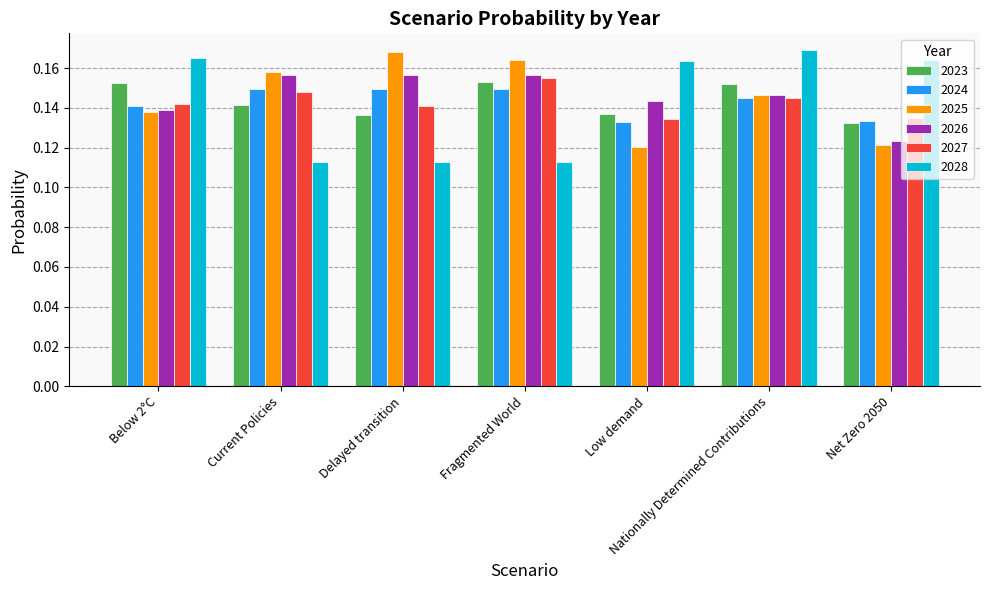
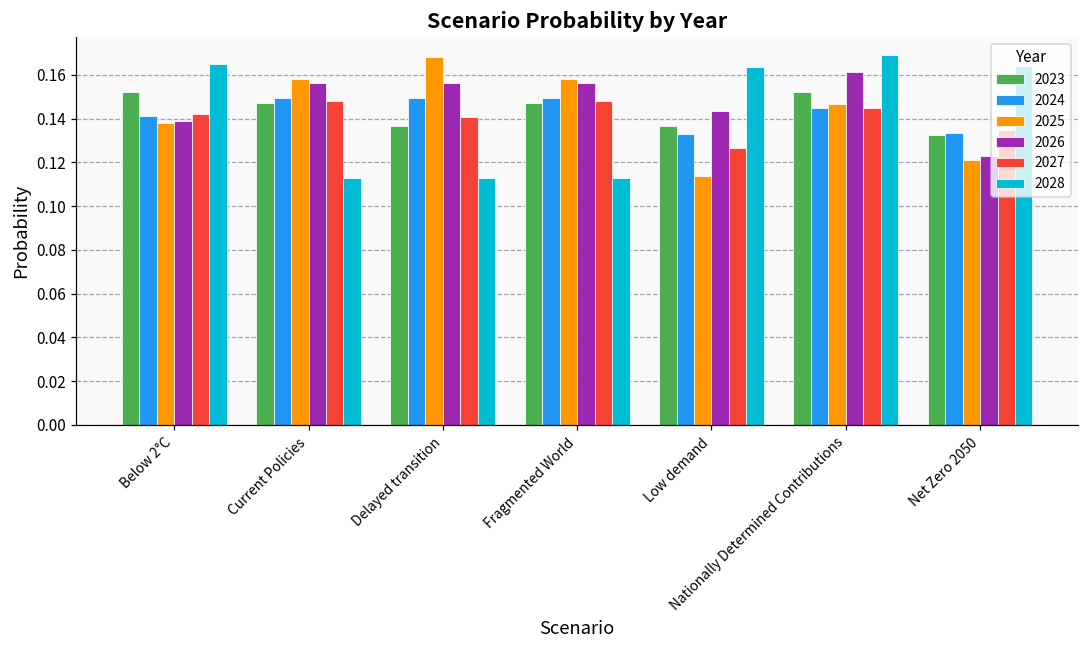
2023, Current Policies: 0.141 -> 0.147
2023, Fragmented World: 0.153 -> 0.147
2025, Fragmented World: 0.164 -> 0.158
2027, Fragmented World: 0.155 -> 0.148
2025, Low demand: 0.120 -> 0.114
2027, Low demand: 0.134 -> 0.127
2026, Nationally Determined Contributions: 0.147 -> 0.161
